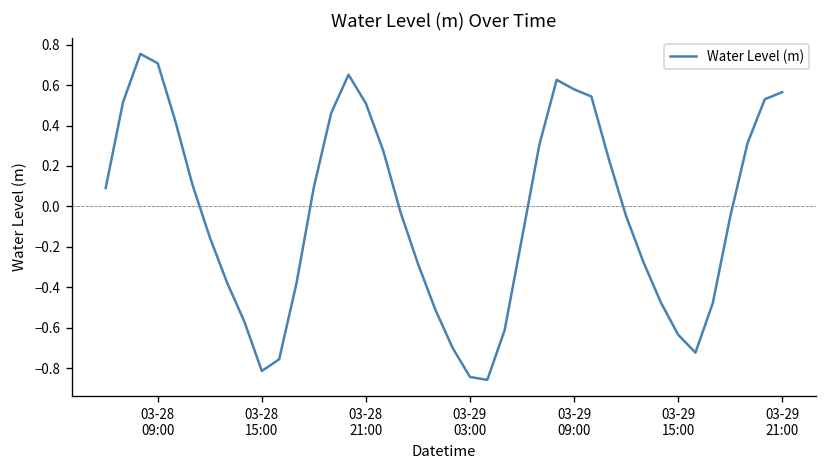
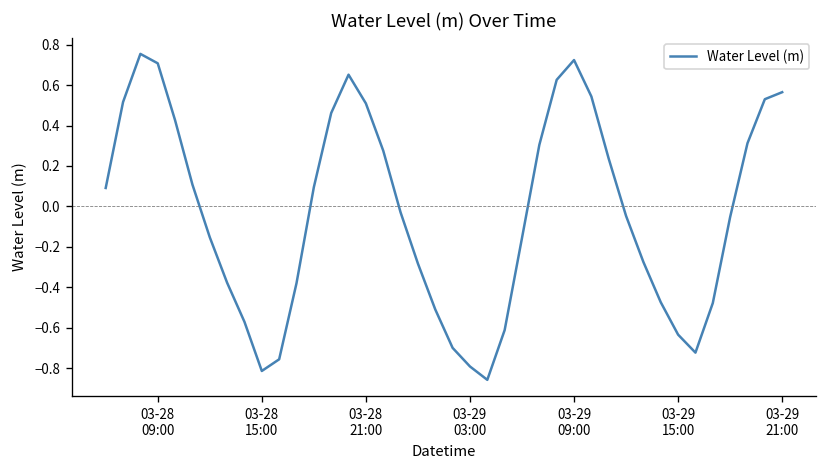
03-29 03:00: -0.84 -> -0.79
03-29 09:00: 0.58 -> 0.72
